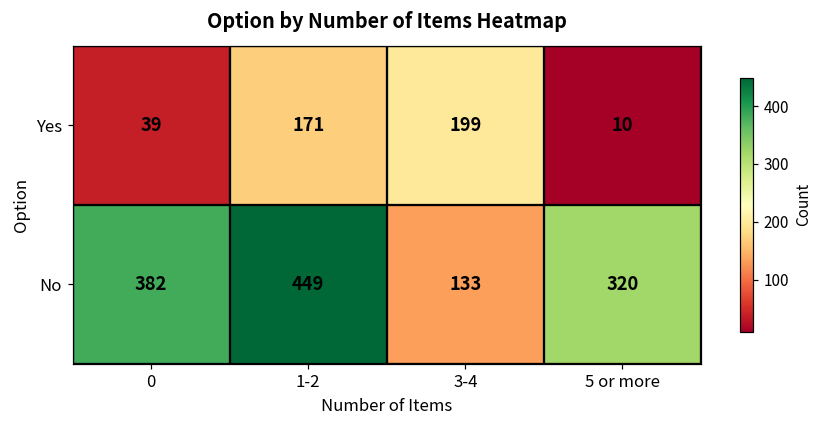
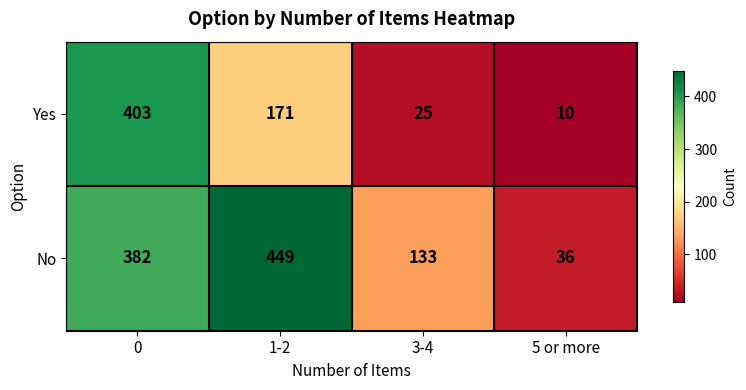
Yes, 0: 39 -> 403
Yes, 3-4: 199 -> 25
No, 5 or more: 320 -> 36
